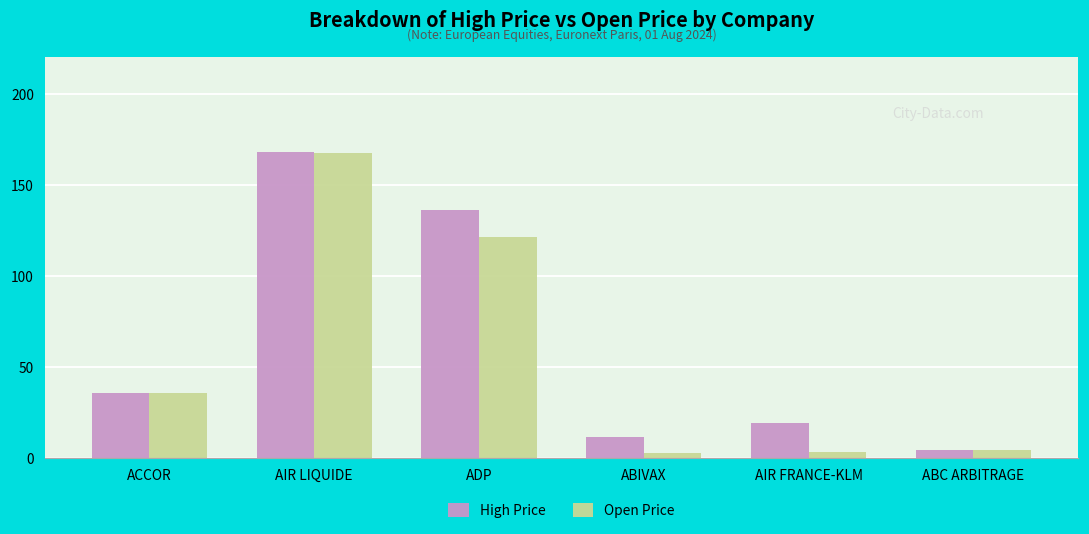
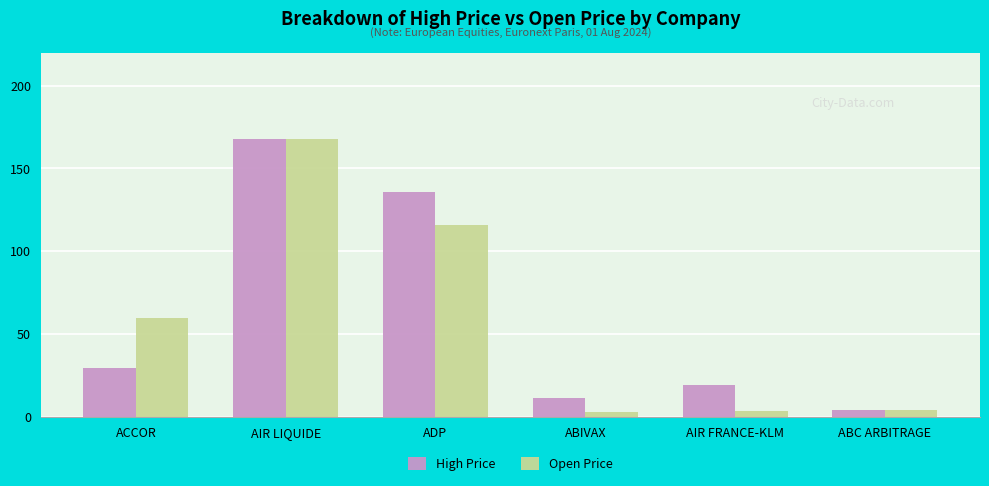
High Price, ACCOR: 36 -> 29
Open Price, ACCOR: 36 -> 60
Open Price, ADP: 121 -> 116
